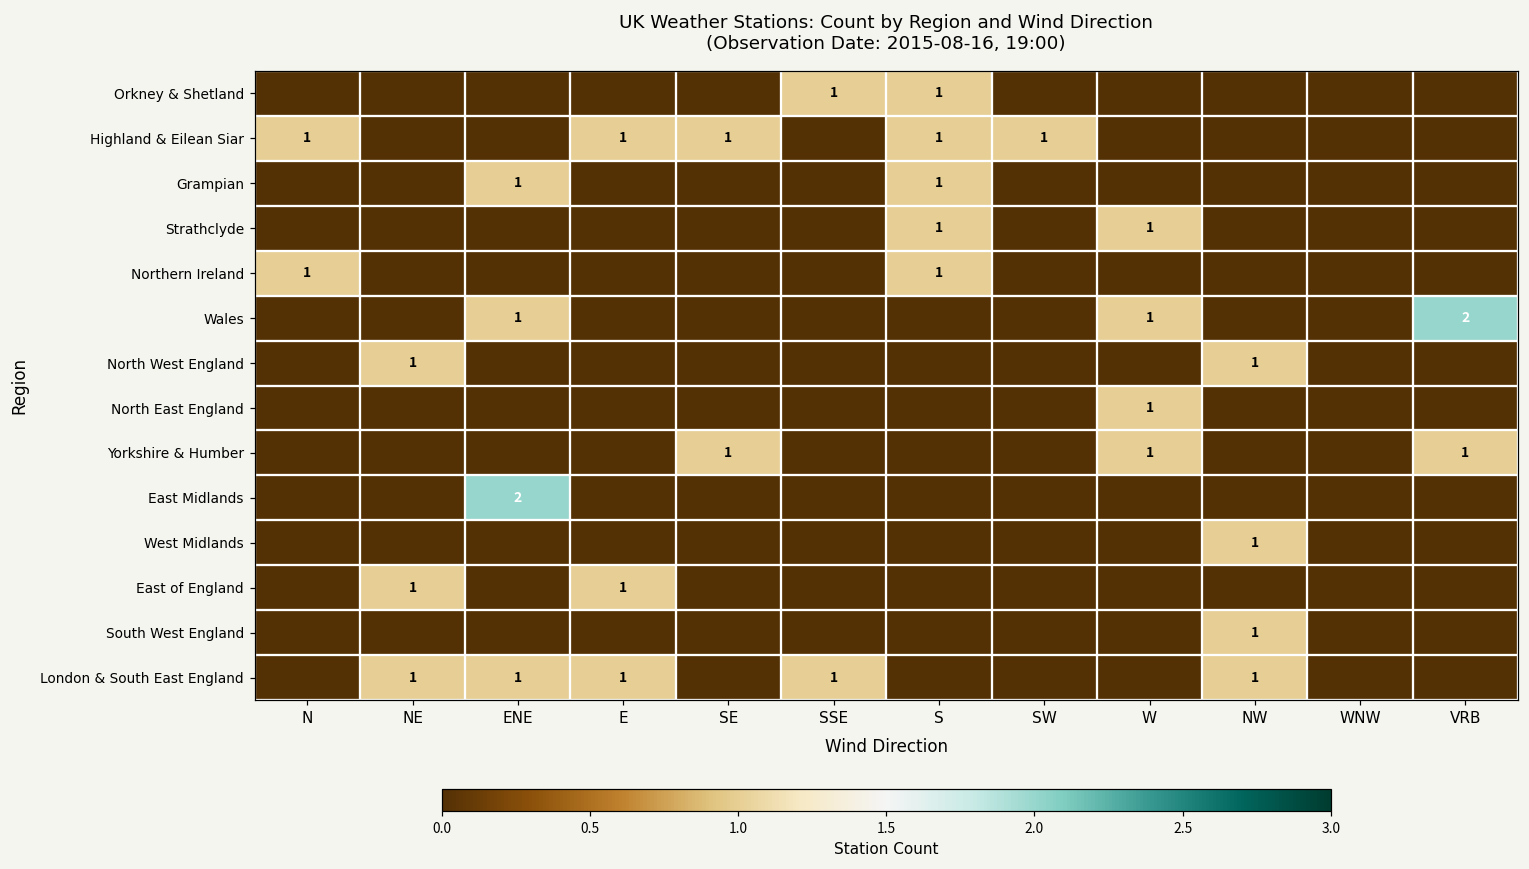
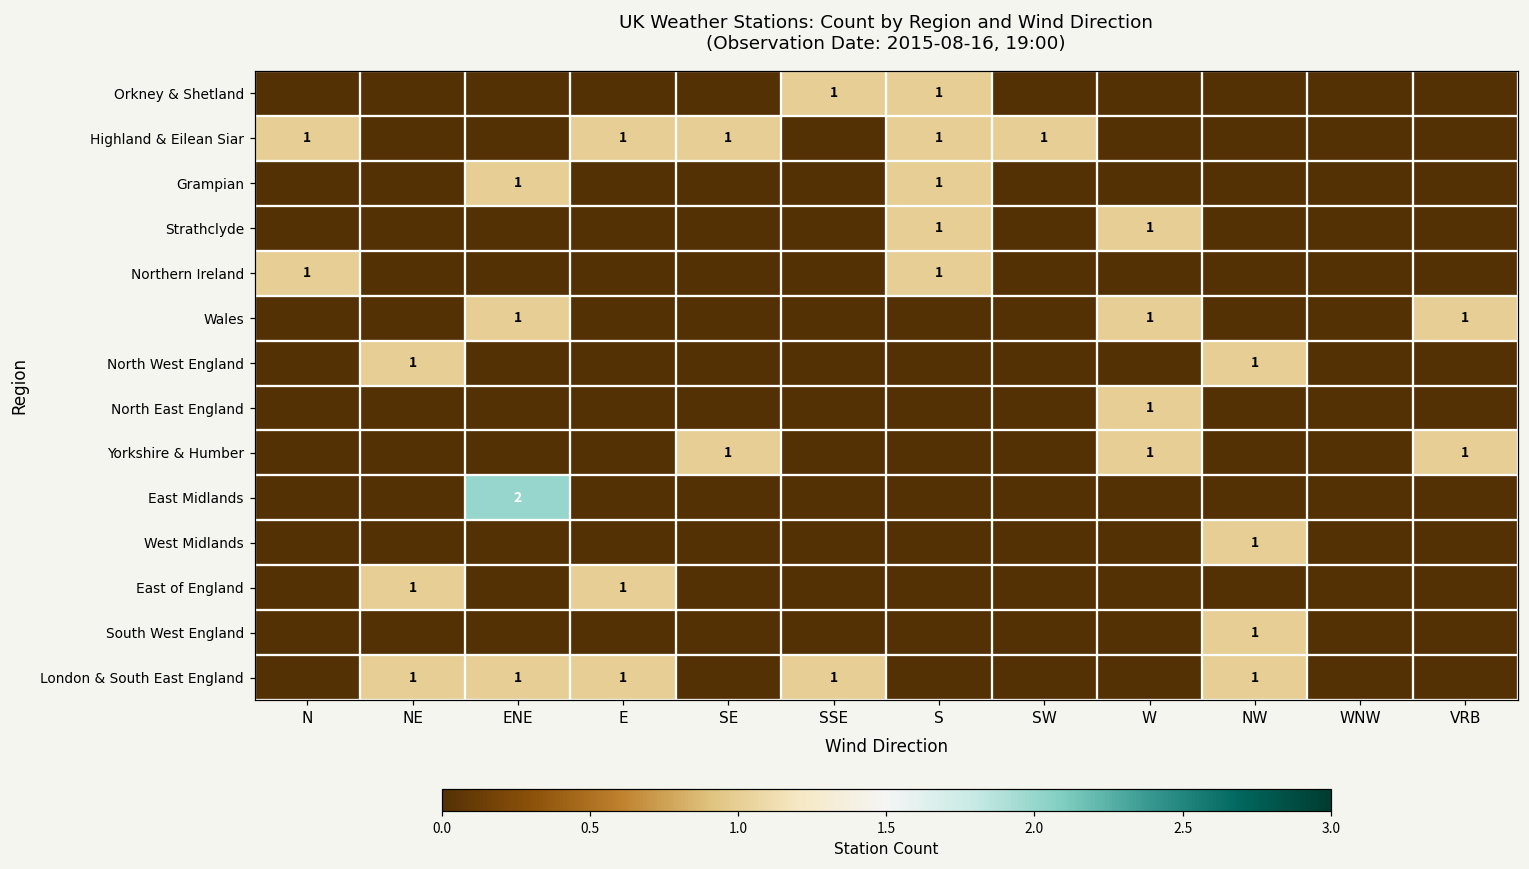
Wales, VRB: 2 -> 1
